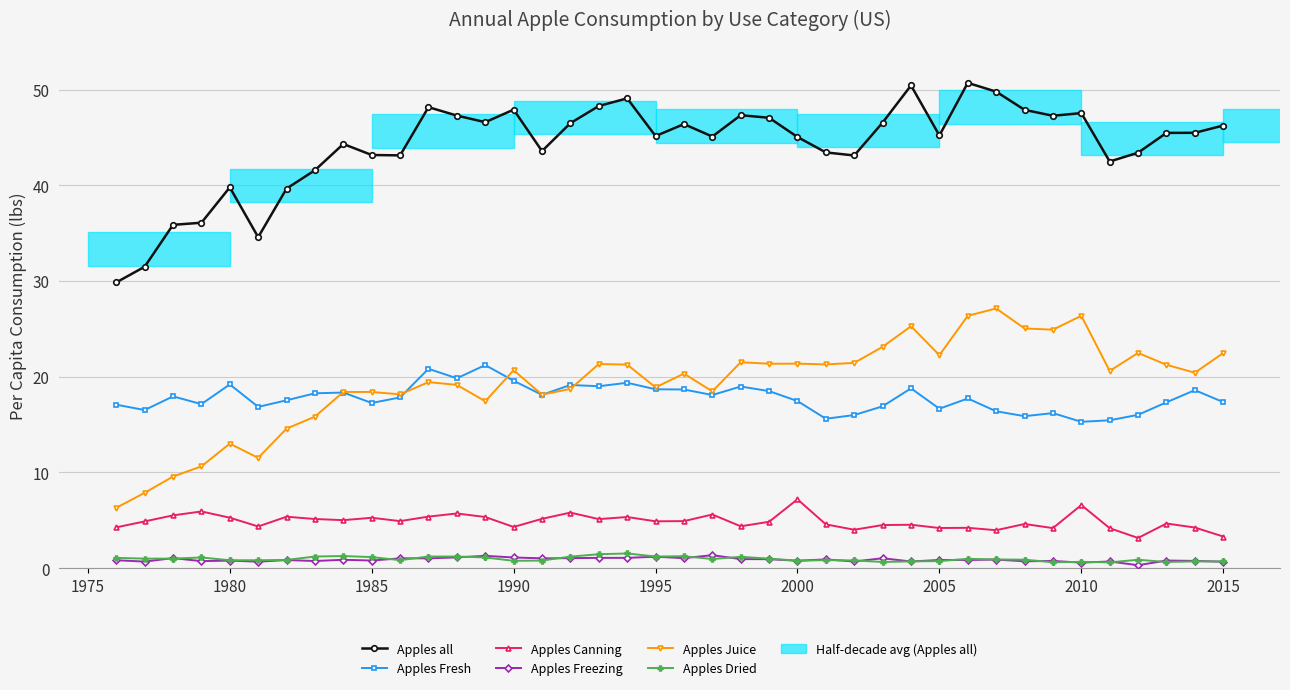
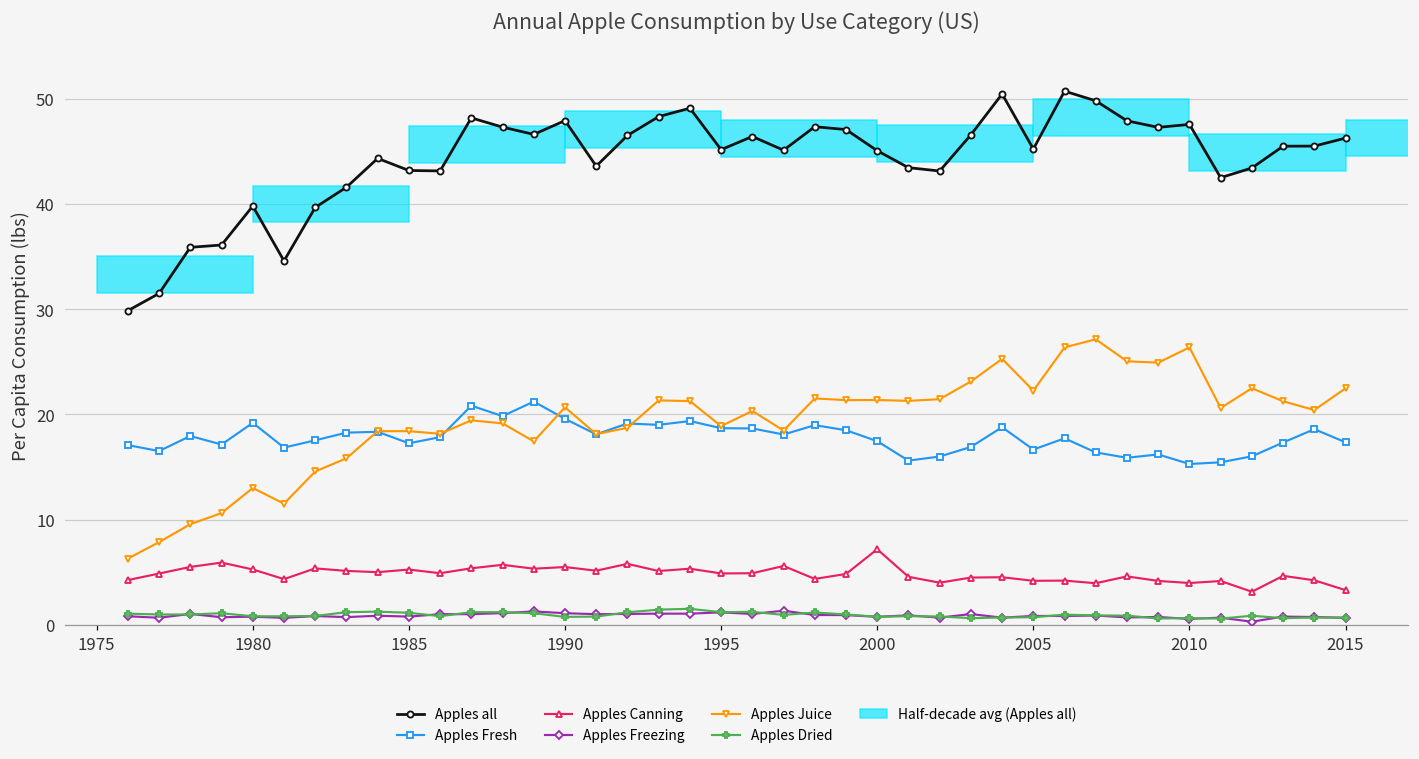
Apples Canning, 1990: 4 -> 6
Apples Canning, 2010: 7 -> 4
